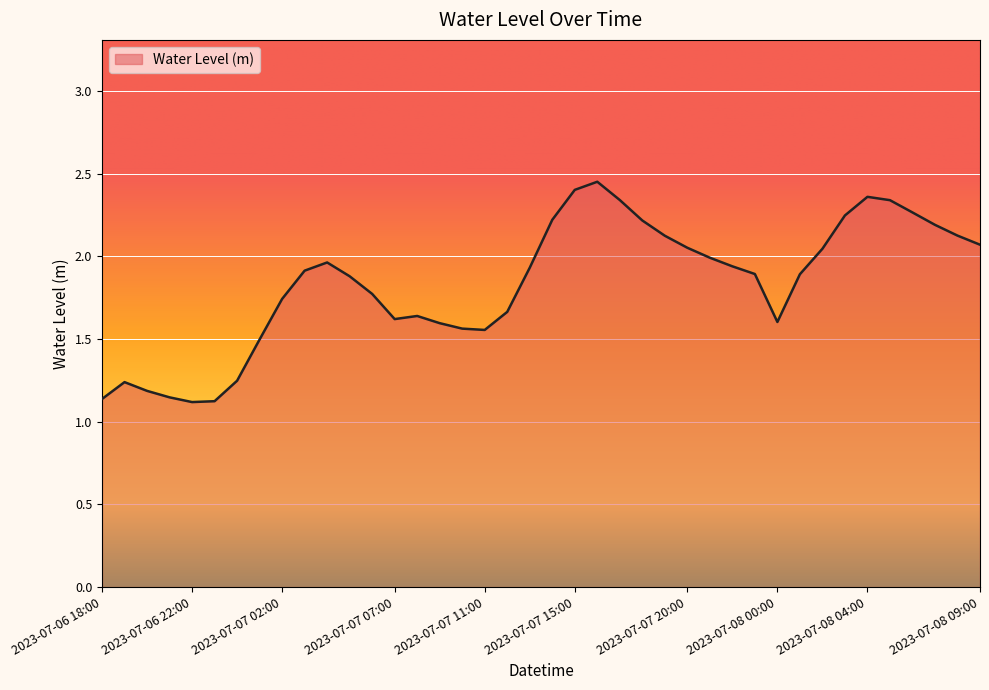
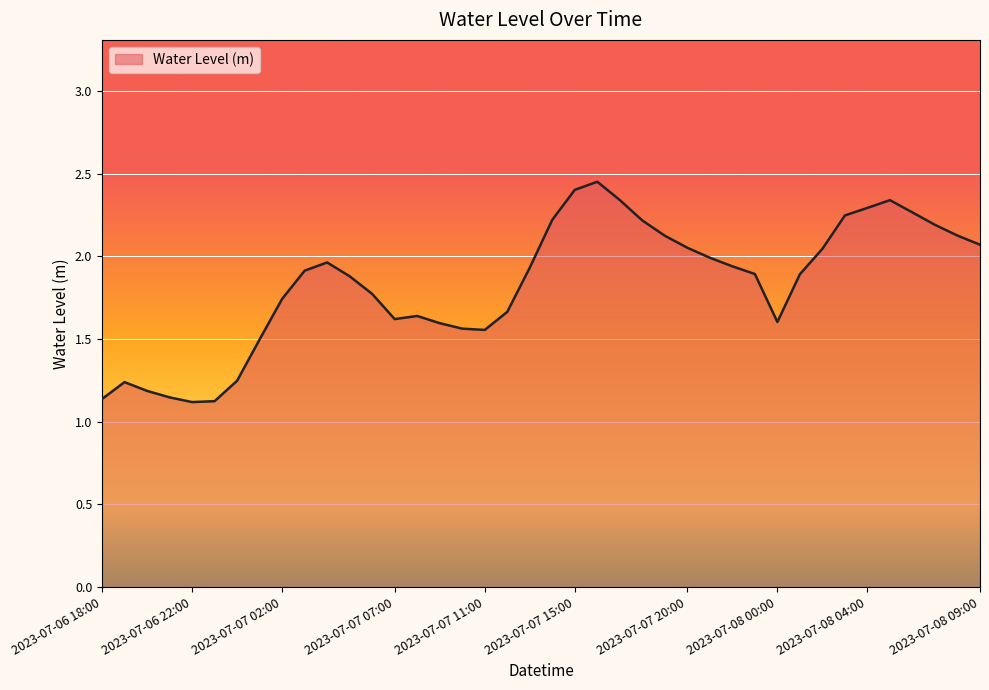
2023-07-08 04:00: 2.36 -> 2.29
